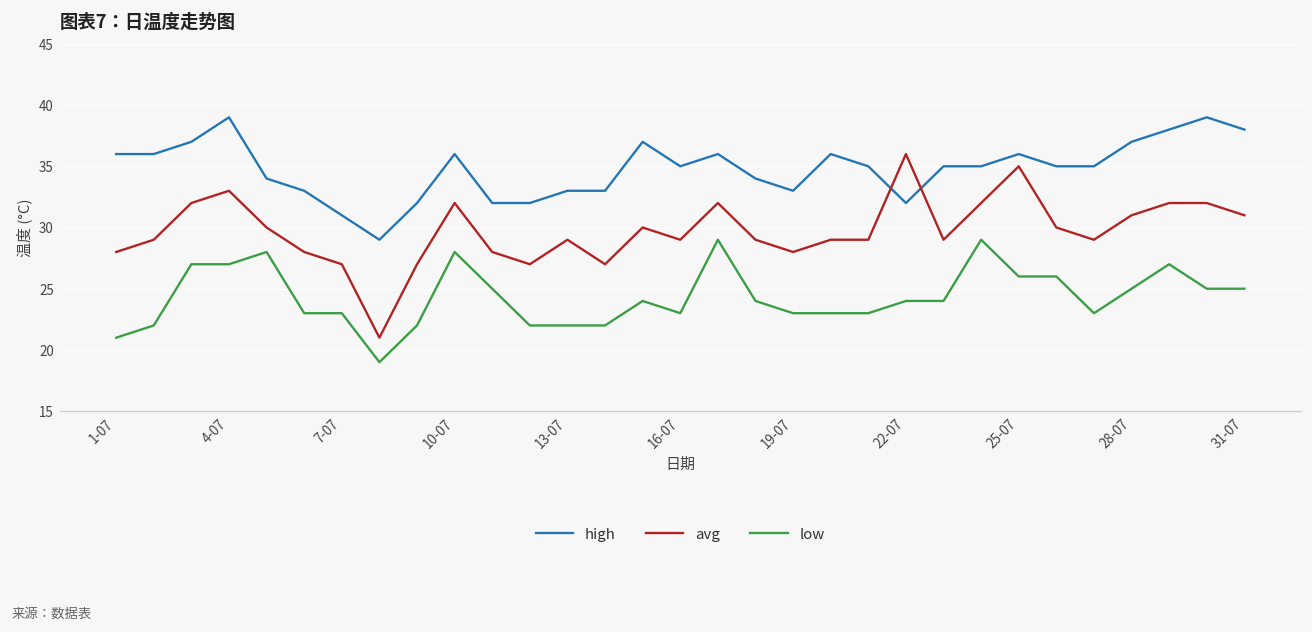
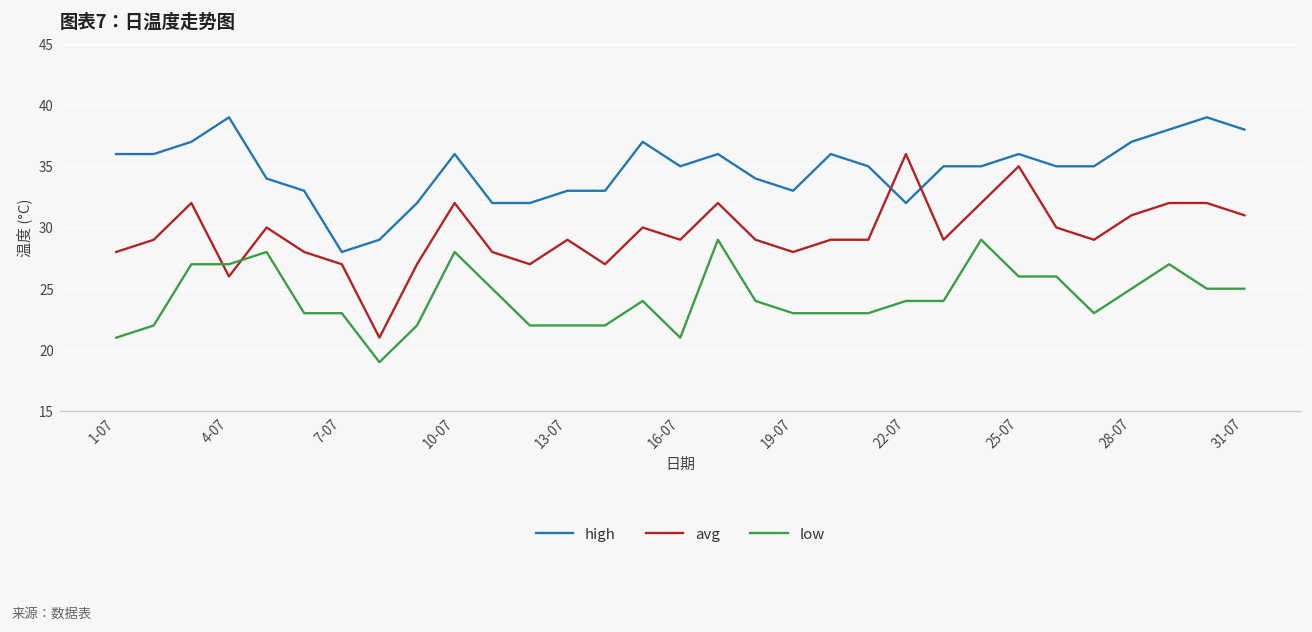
avg, 4-07: 33 -> 26
high, 7-07: 31 -> 28
low, 16-07: 23 -> 21
